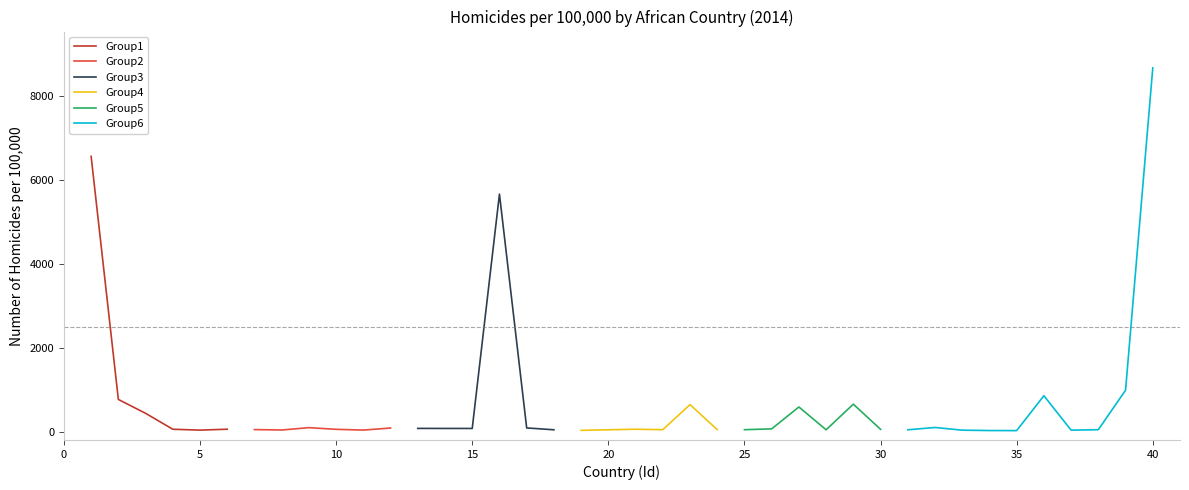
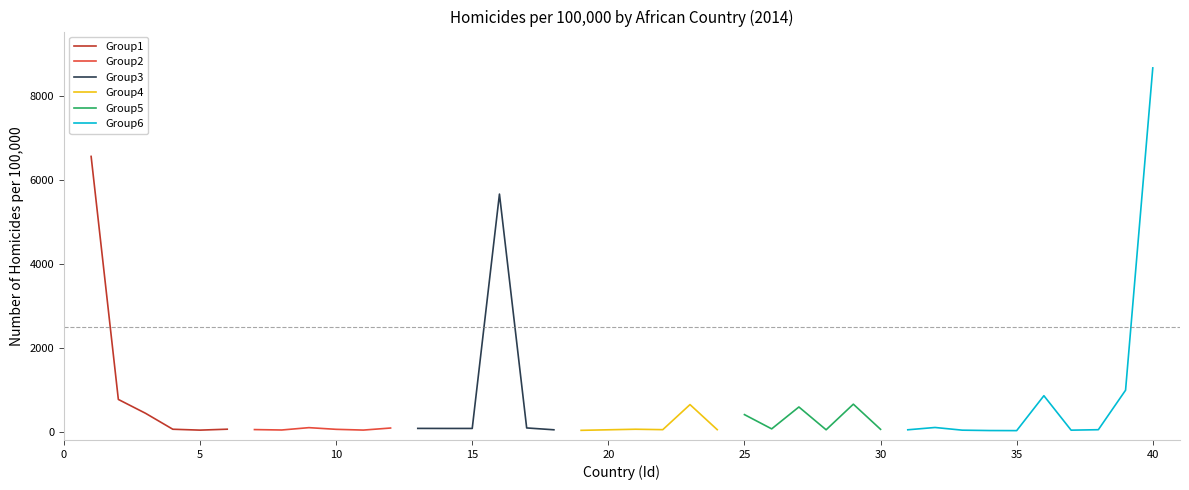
Group5, 25: 0 -> 400
